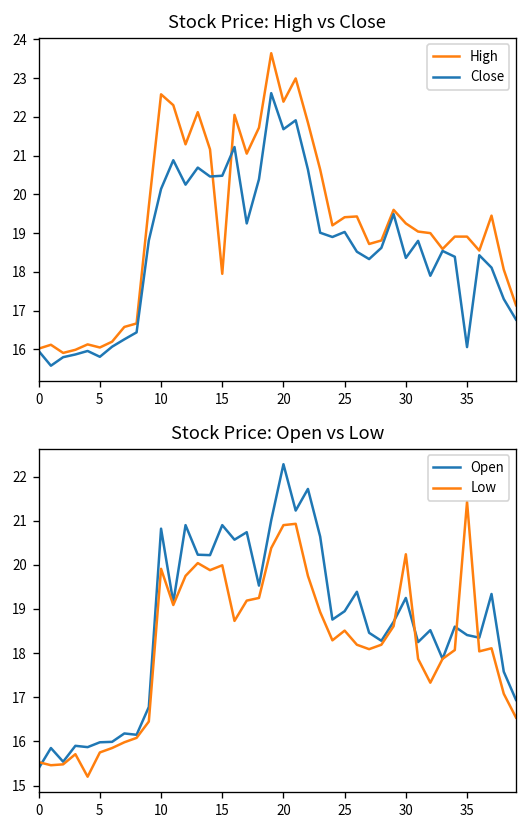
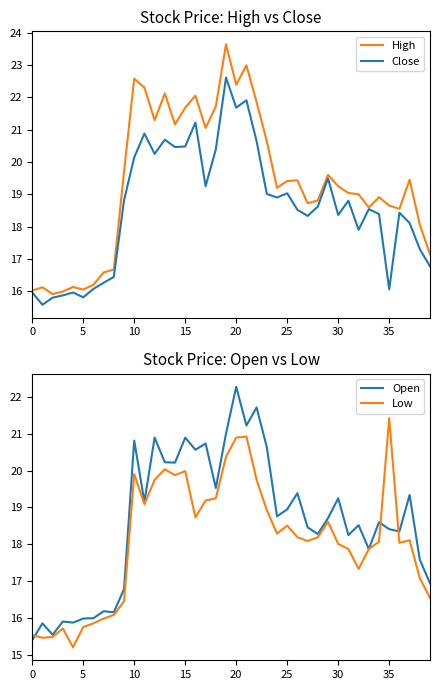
Stock Price: High vs Close, High, 15: 18.0 -> 21.7
Stock Price: High vs Close, High, 35: 18.9 -> 18.7
Stock Price: Open vs Low, Low, 30: 20.2 -> 18.0
